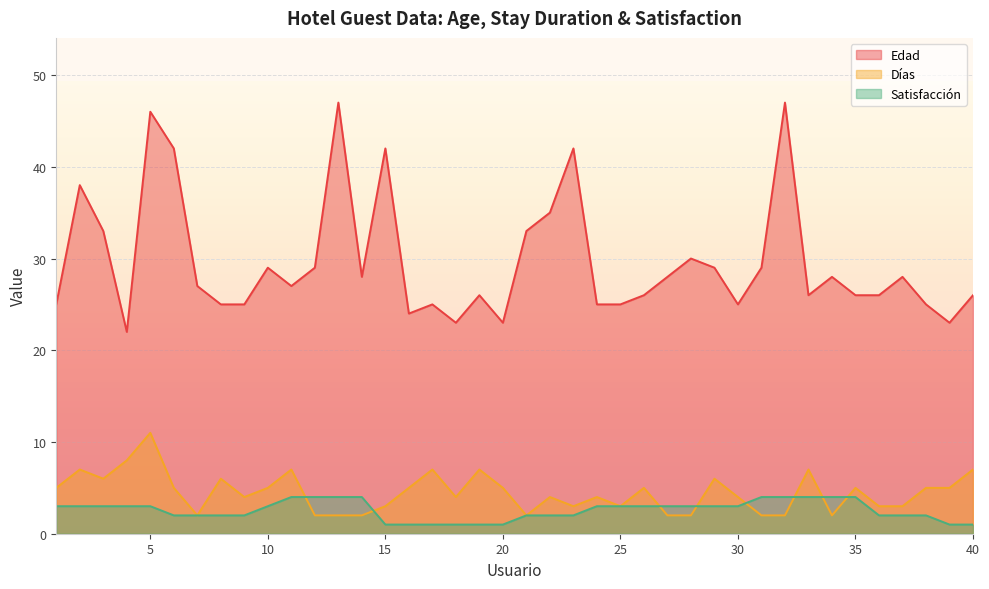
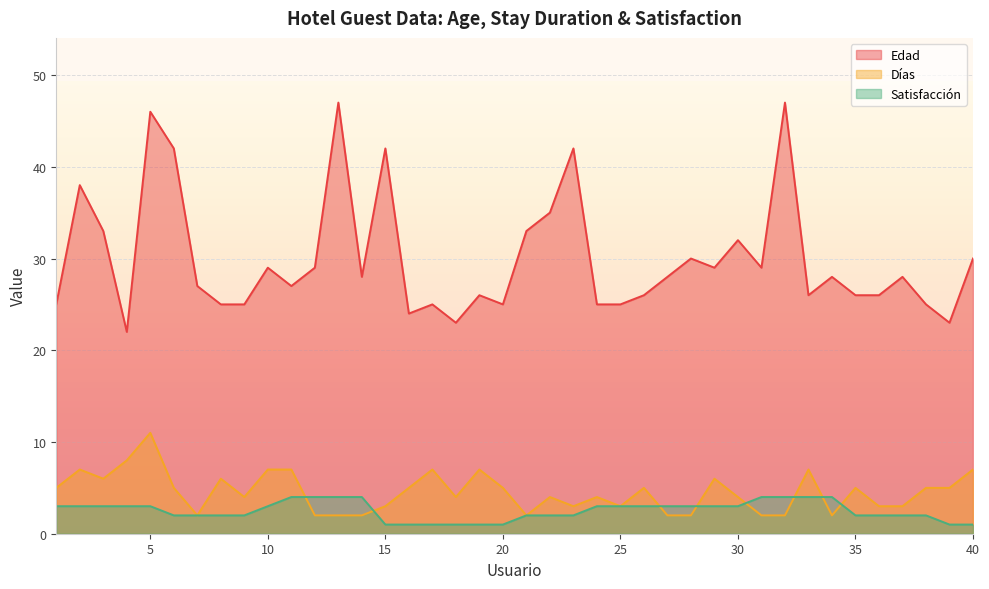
Días, 10: 5 -> 7
Edad, 20: 23 -> 25
Edad, 30: 25 -> 32
Satisfacción, 35: 4 -> 2
Edad, 40: 26 -> 30
